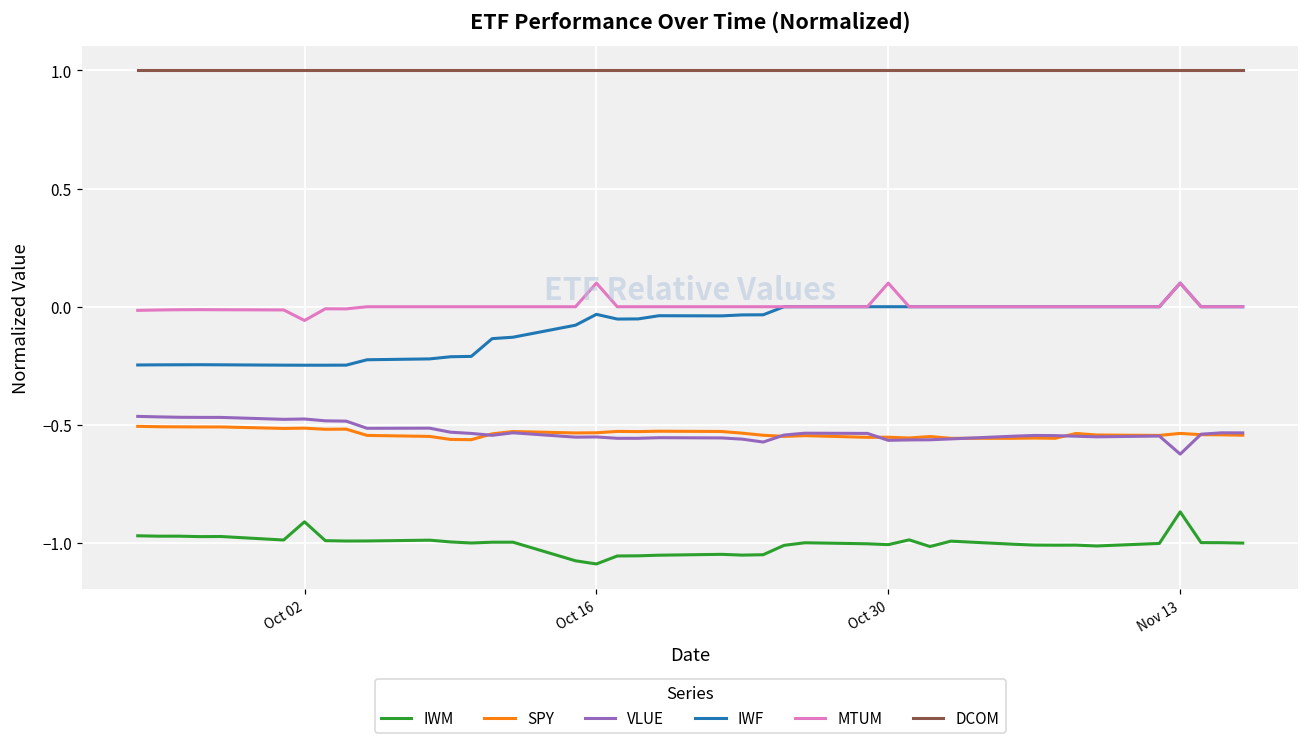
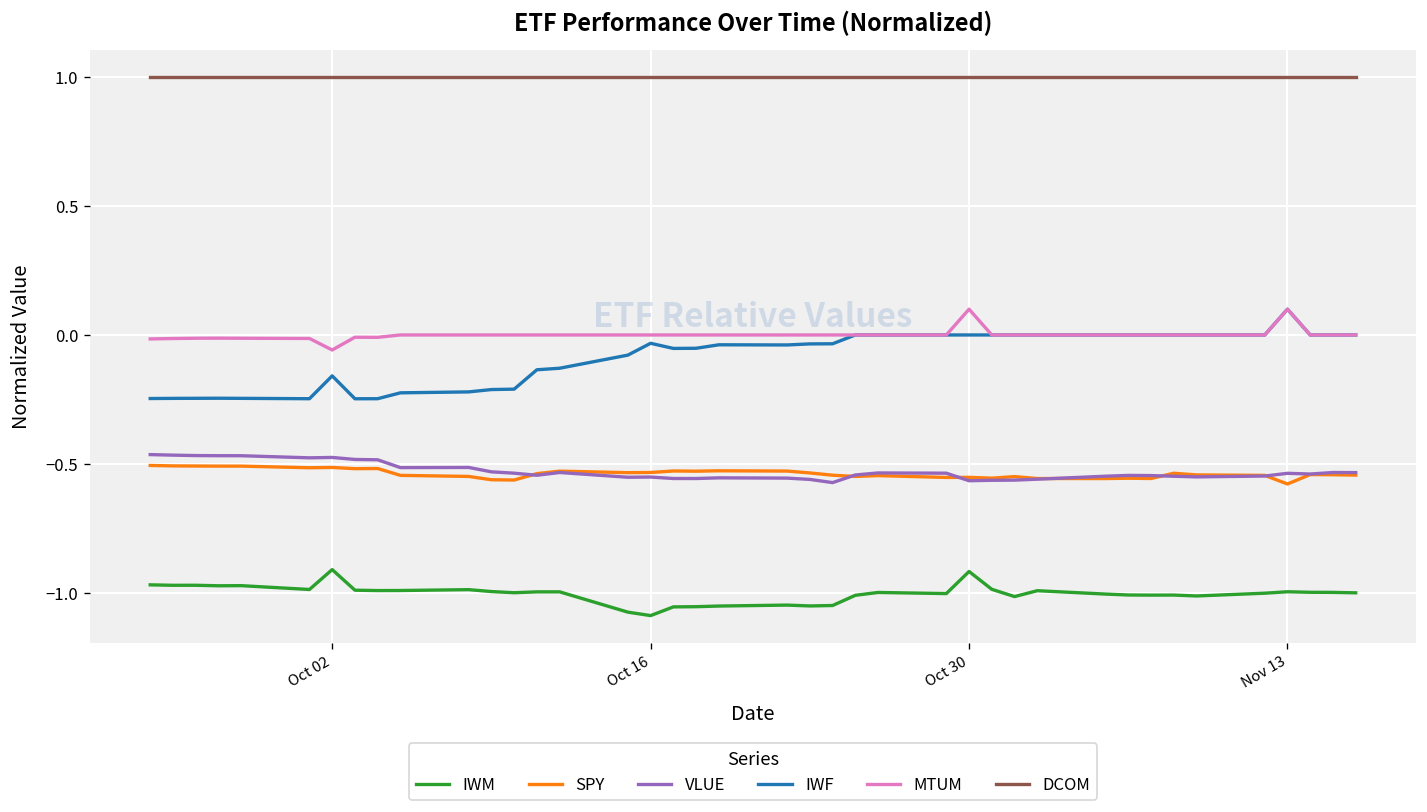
IWF, Oct 02: -0.25 -> -0.16
MTUM, Oct 16: 0.1 -> 0.0
IWM, Oct 30: -1.01 -> -0.92
IWM, Nov 13: -0.87 -> -1.00
SPY, Nov 13: -0.54 -> -0.58
VLUE, Nov 13: -0.62 -> -0.54
